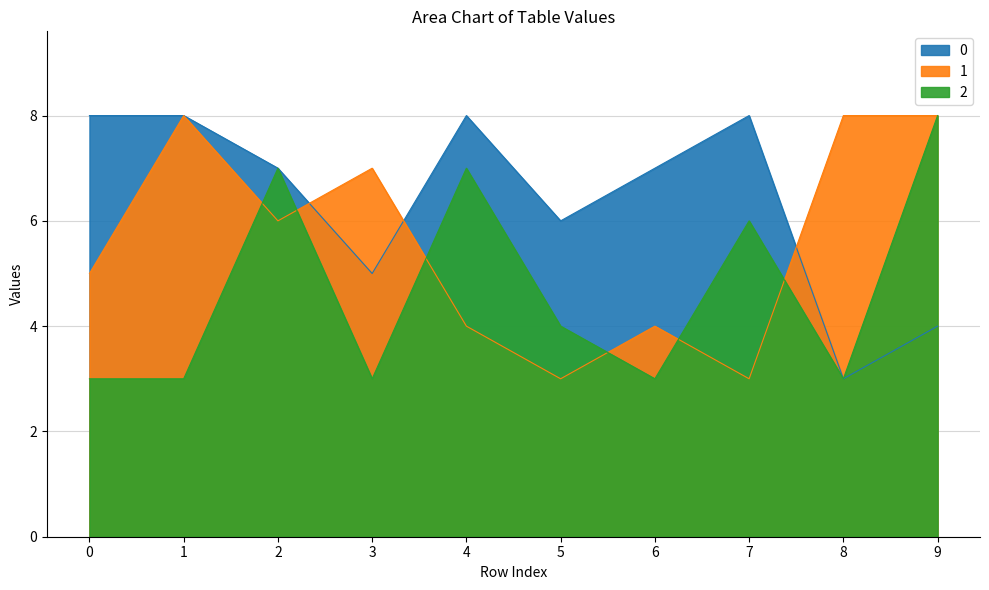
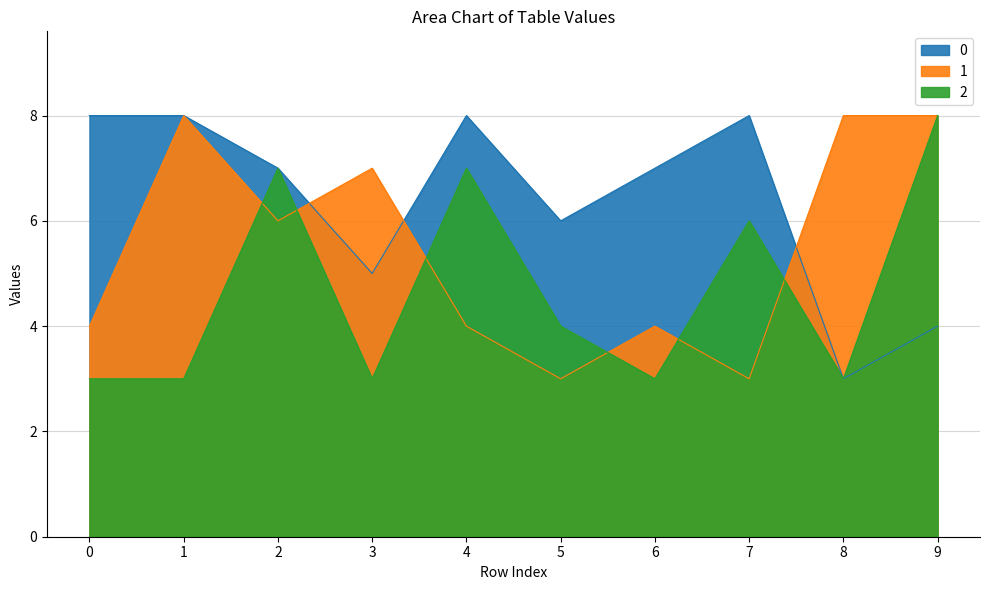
1, 0: 5 -> 4
